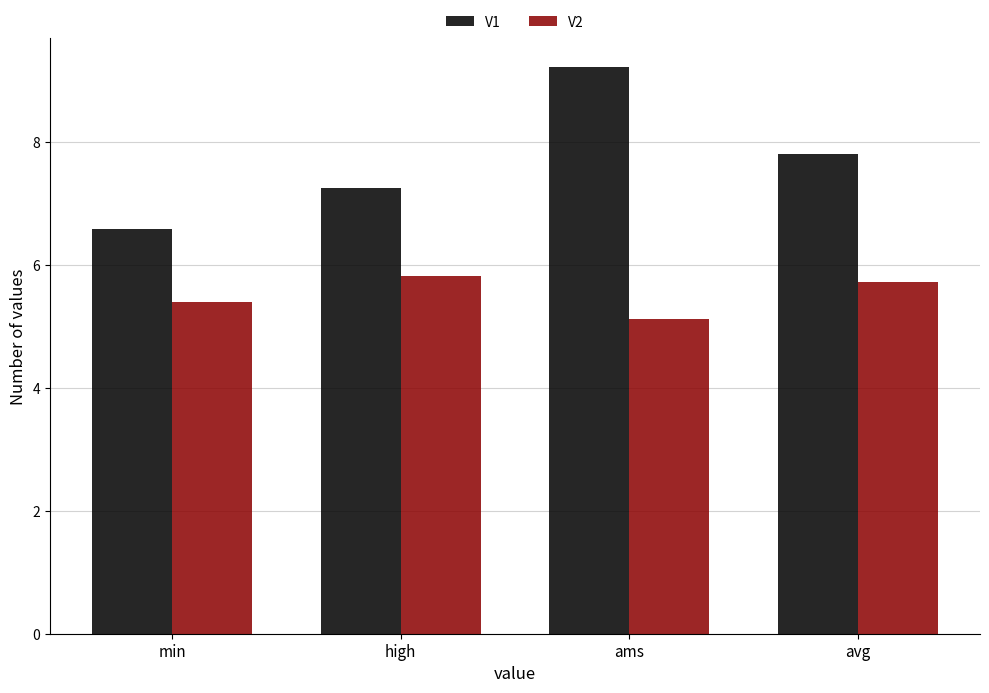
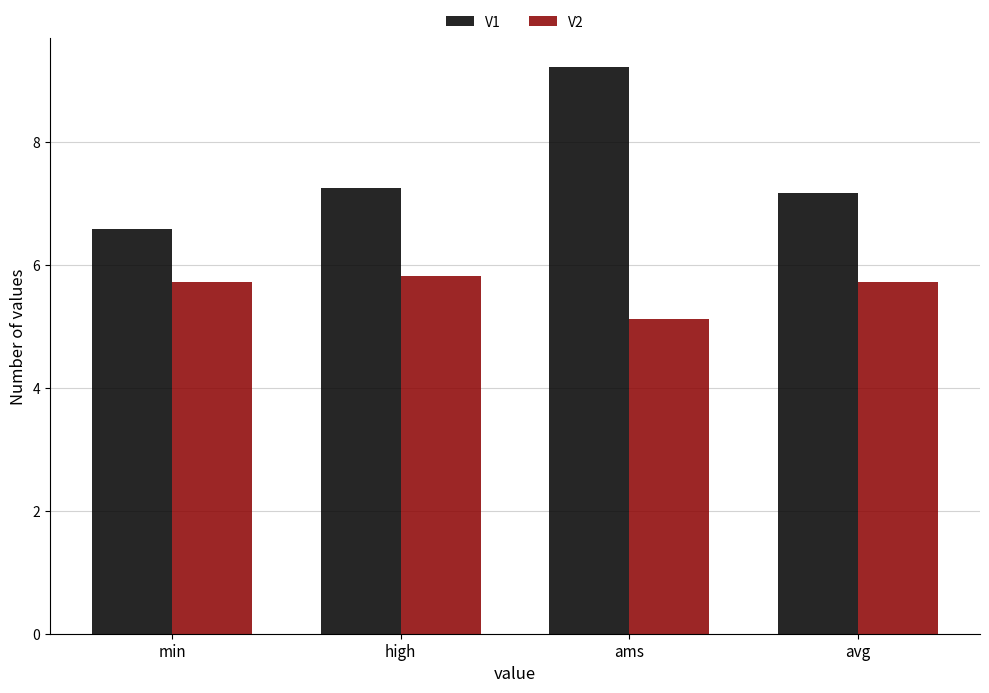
V2, min: 5.4 -> 5.7
V1, avg: 7.8 -> 7.2
